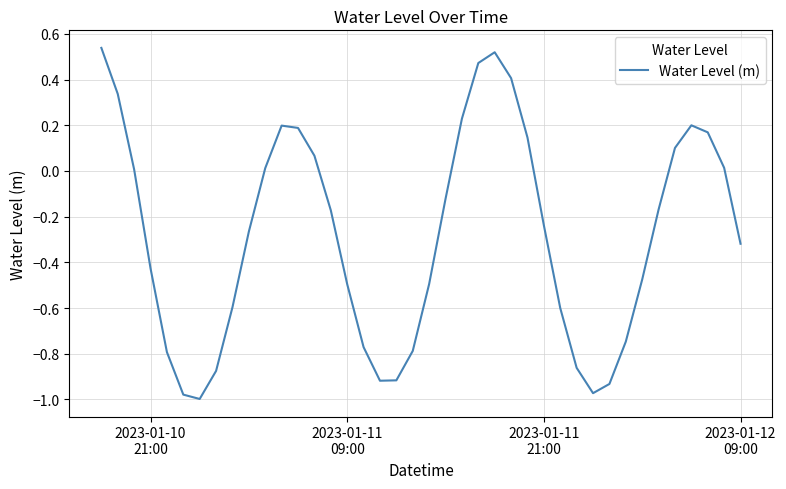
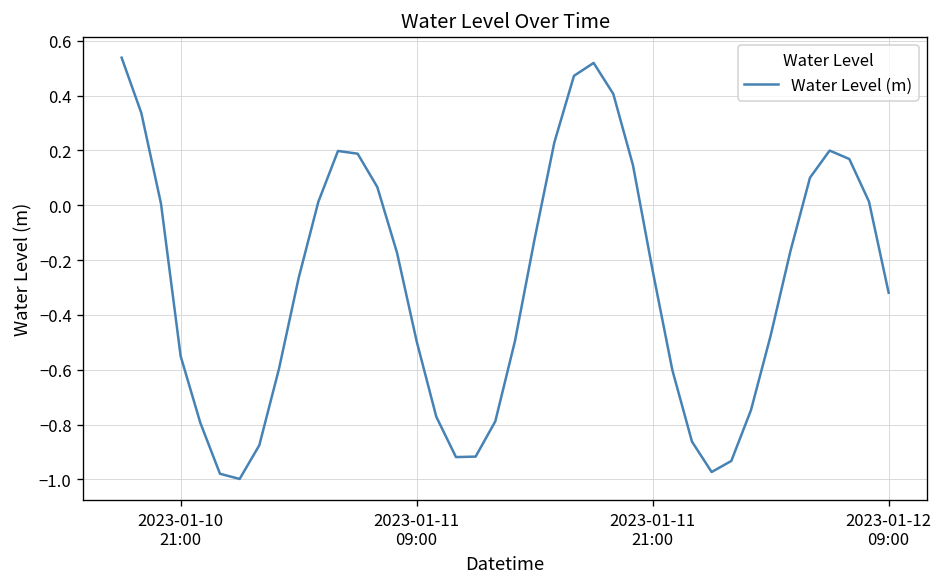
2023-01-10 21:00: -0.43 -> -0.55
